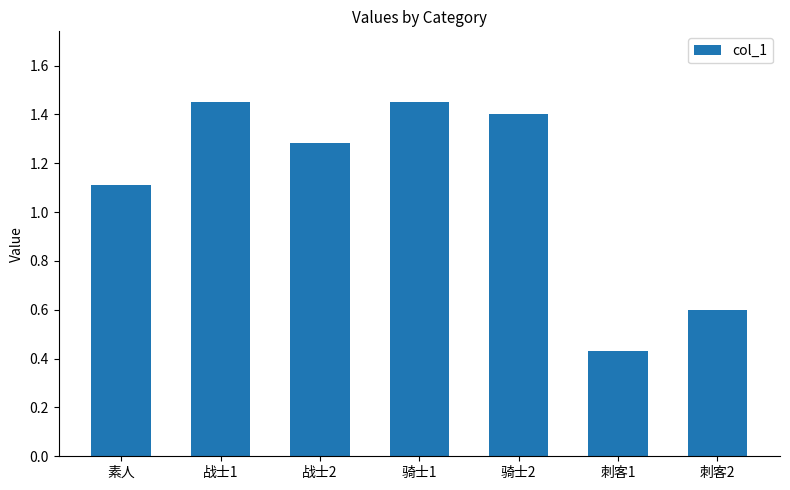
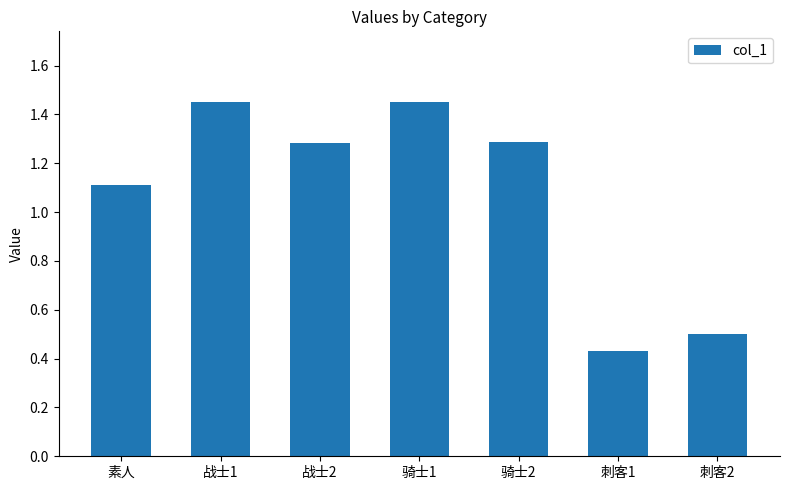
骑士2: 1.40 -> 1.29
刺客2: 0.6 -> 0.5
